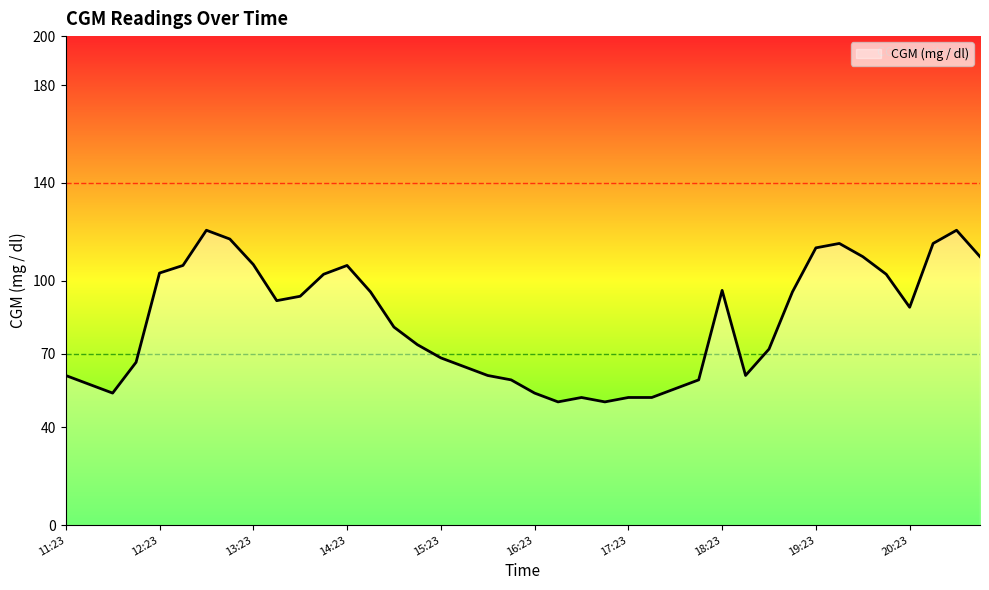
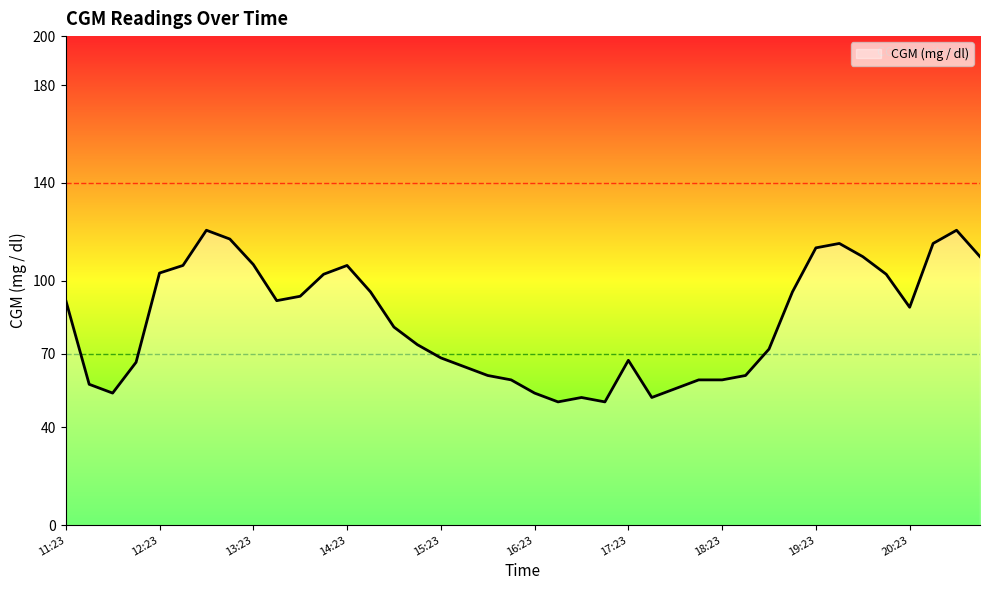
11:23: 61 -> 92
17:23: 52 -> 67
18:23: 96 -> 59
